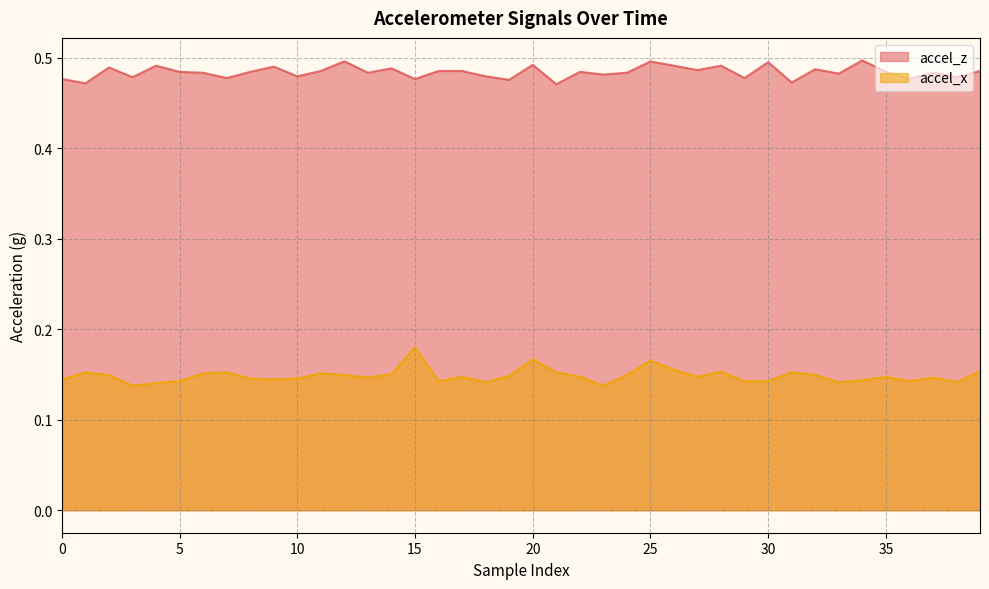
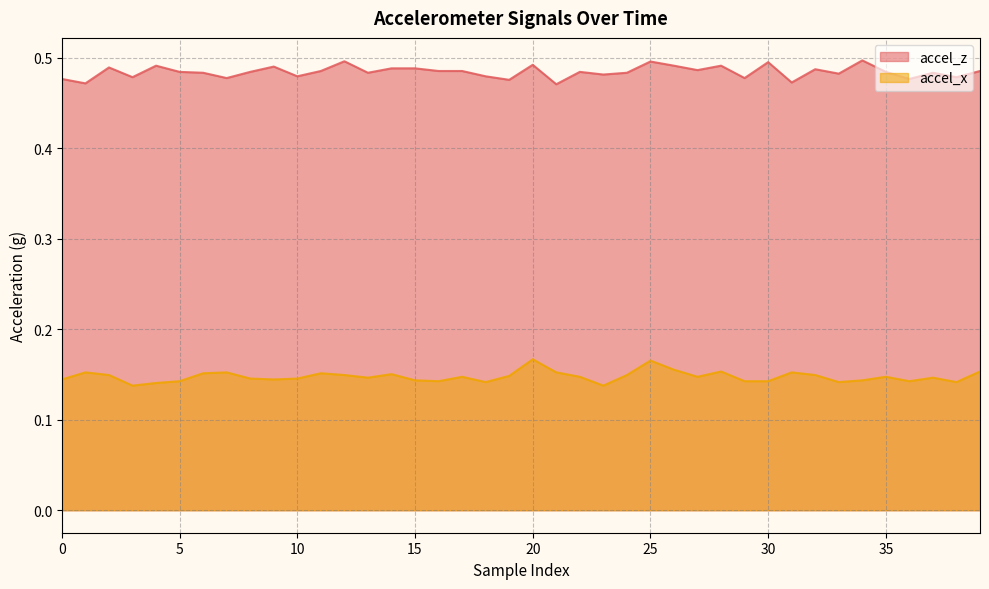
accel_z, 15: 0.48 -> 0.49
accel_x, 15: 0.18 -> 0.14
